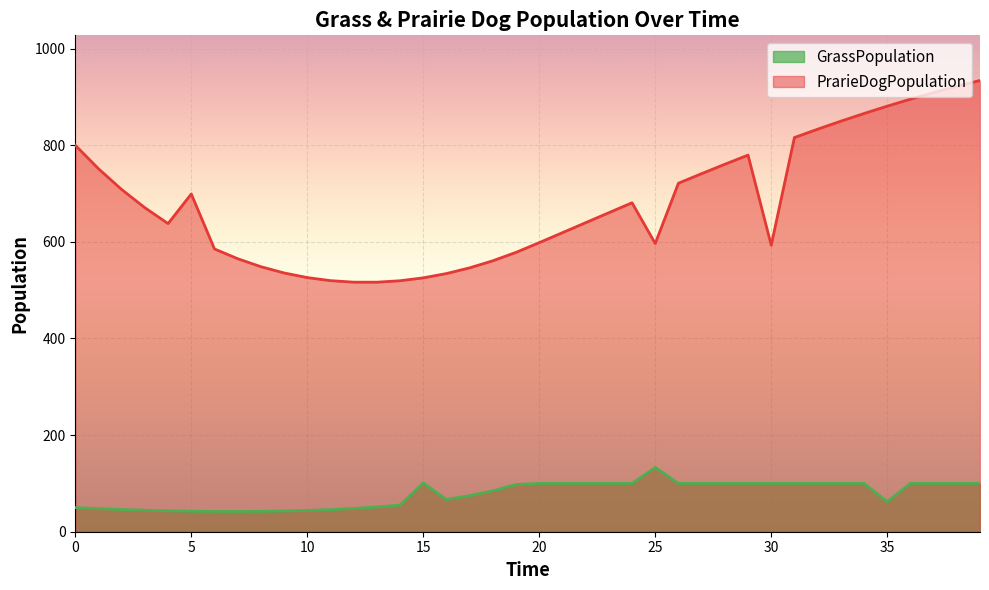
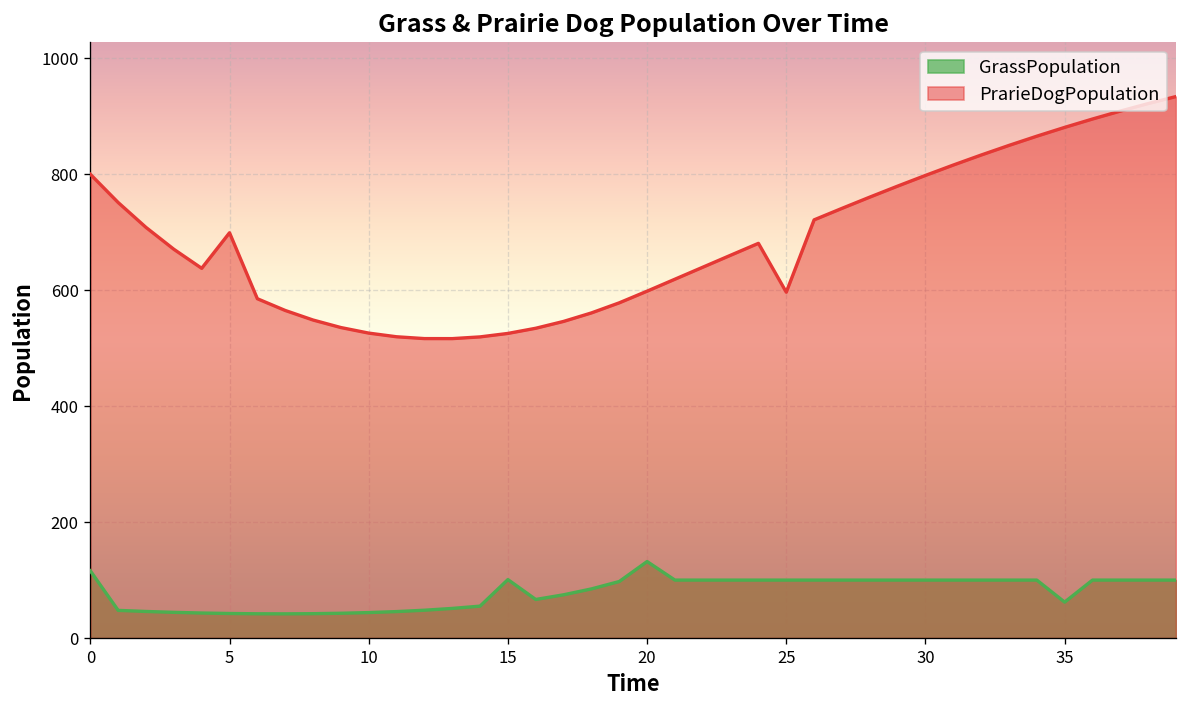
GrassPopulation, 0: 50 -> 120
GrassPopulation, 20: 100 -> 130
GrassPopulation, 25: 130 -> 100
PrarieDogPopulation, 30: 590 -> 800
